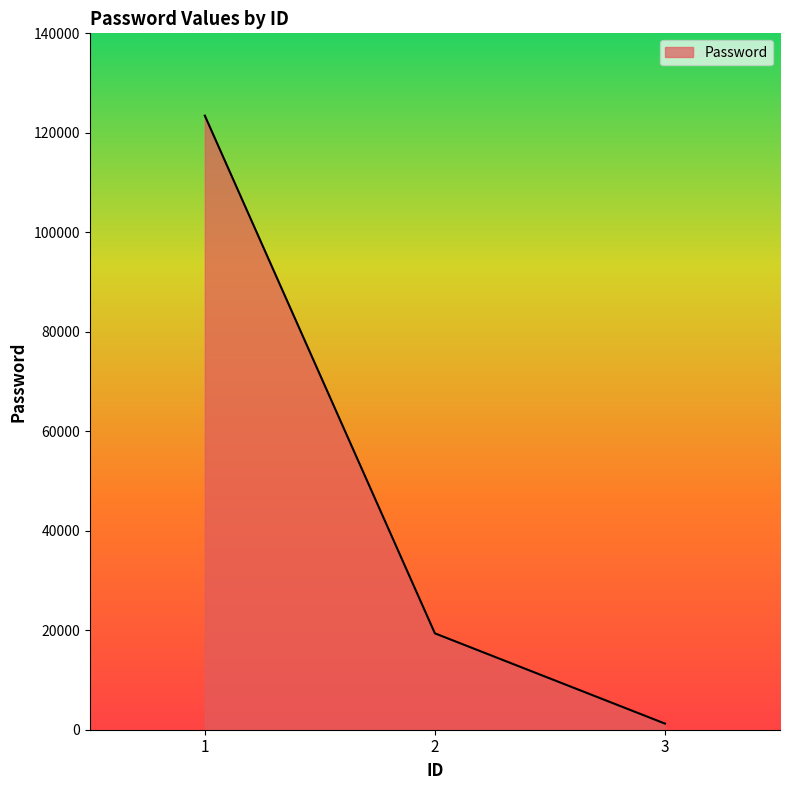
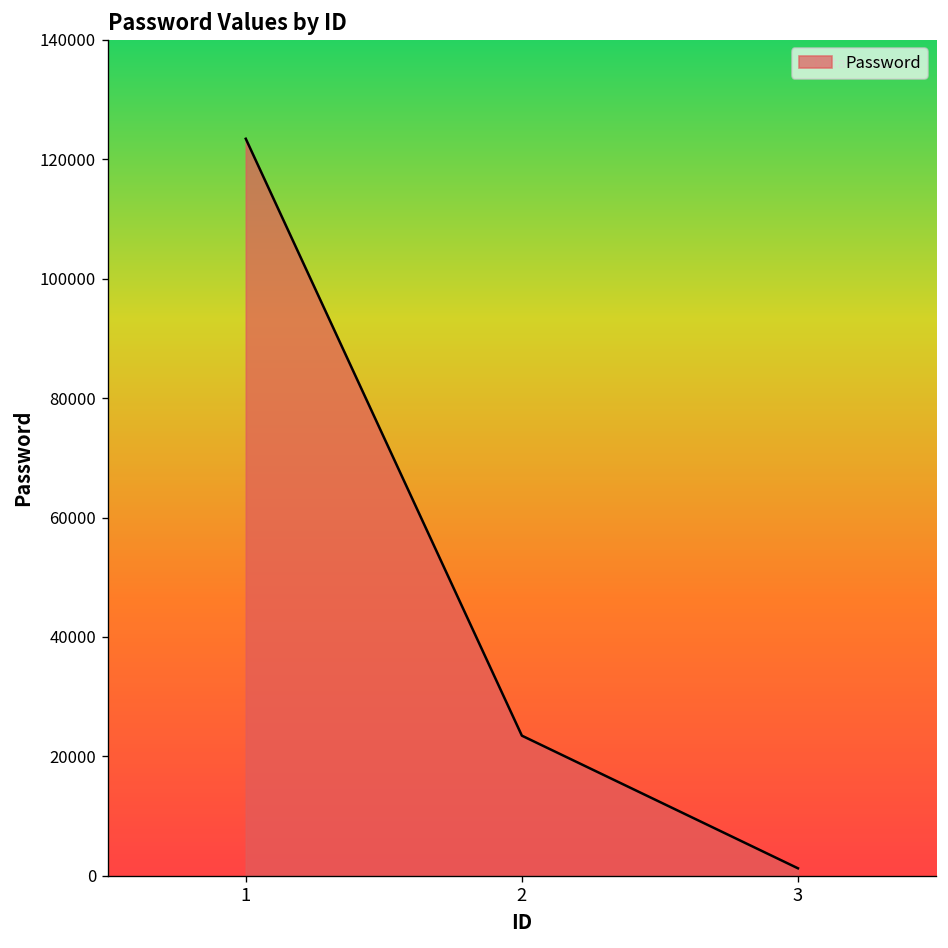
2: 19000 -> 23000
